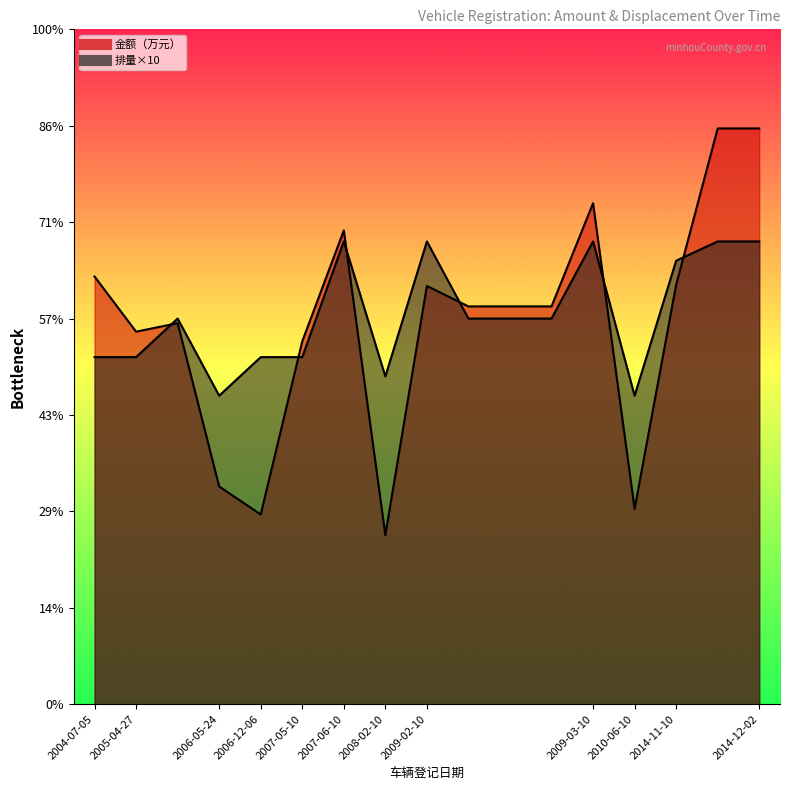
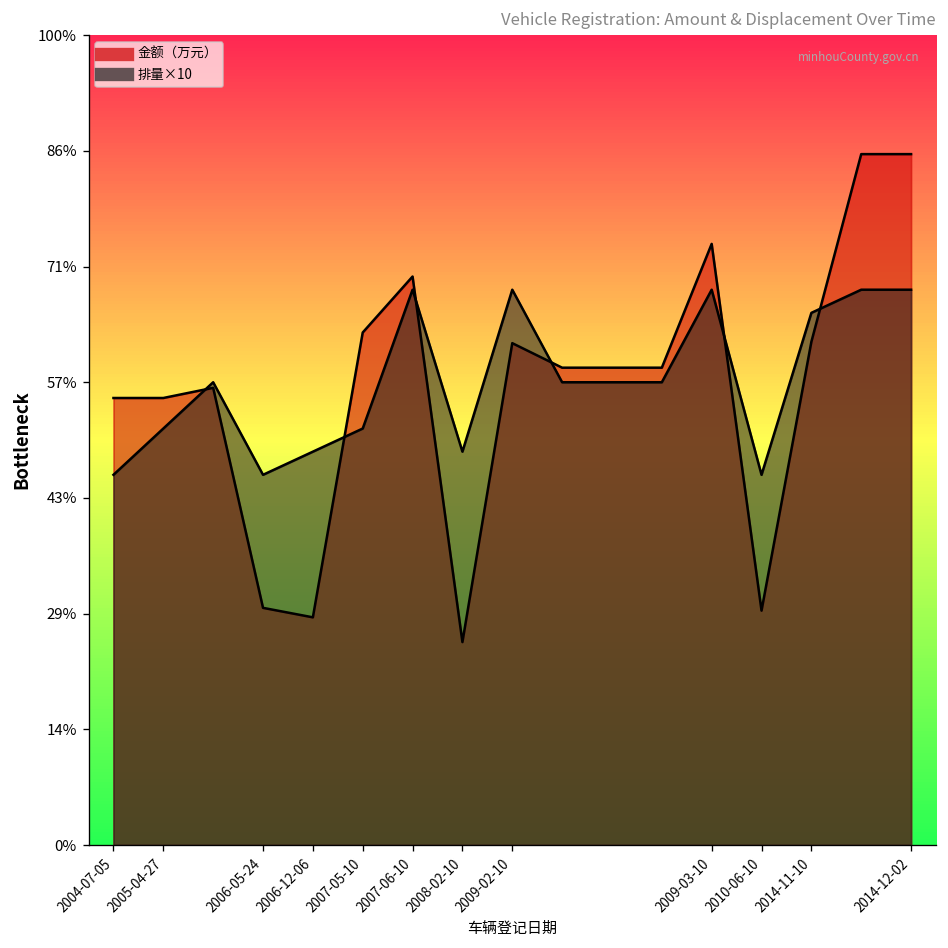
金额（万元）, 2004-07-05: 63% -> 55%
排量×10, 2004-07-05: 51% -> 46%
金额（万元）, 2006-05-24: 32% -> 29%
排量×10, 2006-12-06: 51% -> 49%
金额（万元）, 2007-05-10: 54% -> 63%
